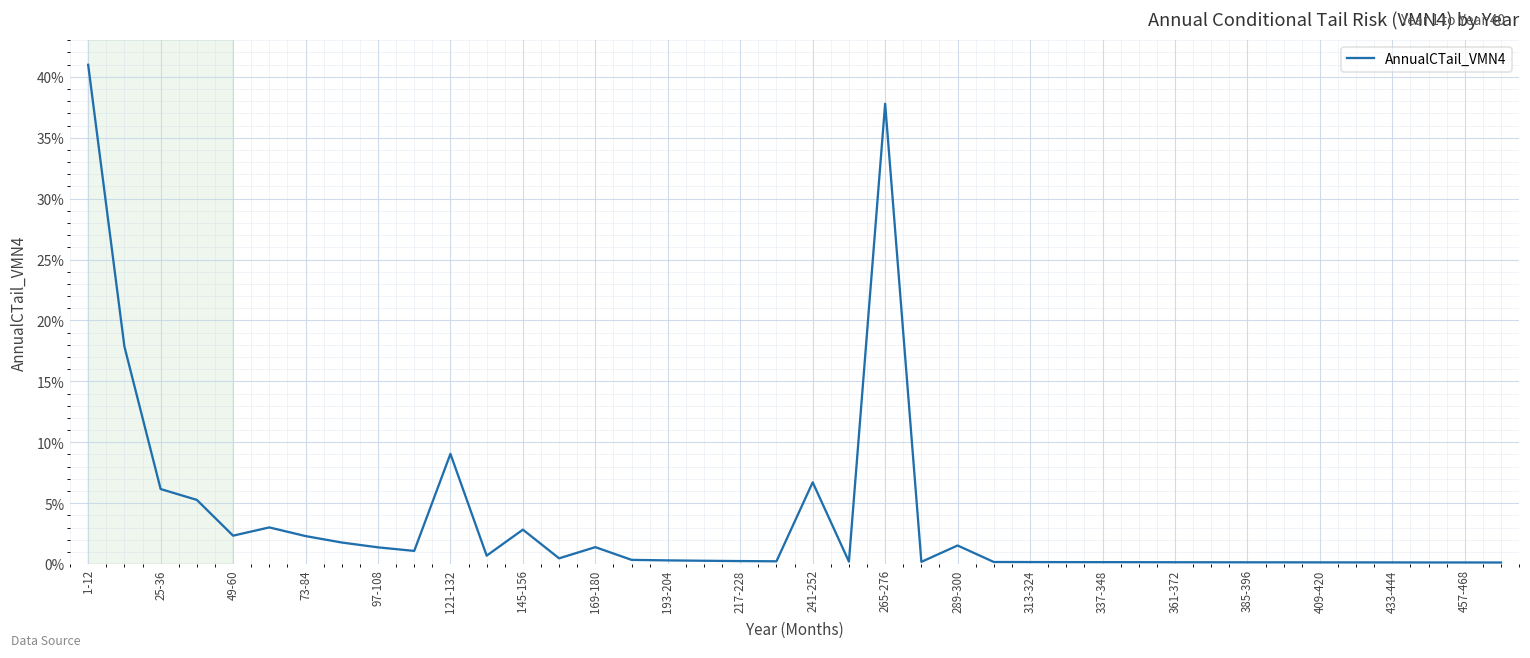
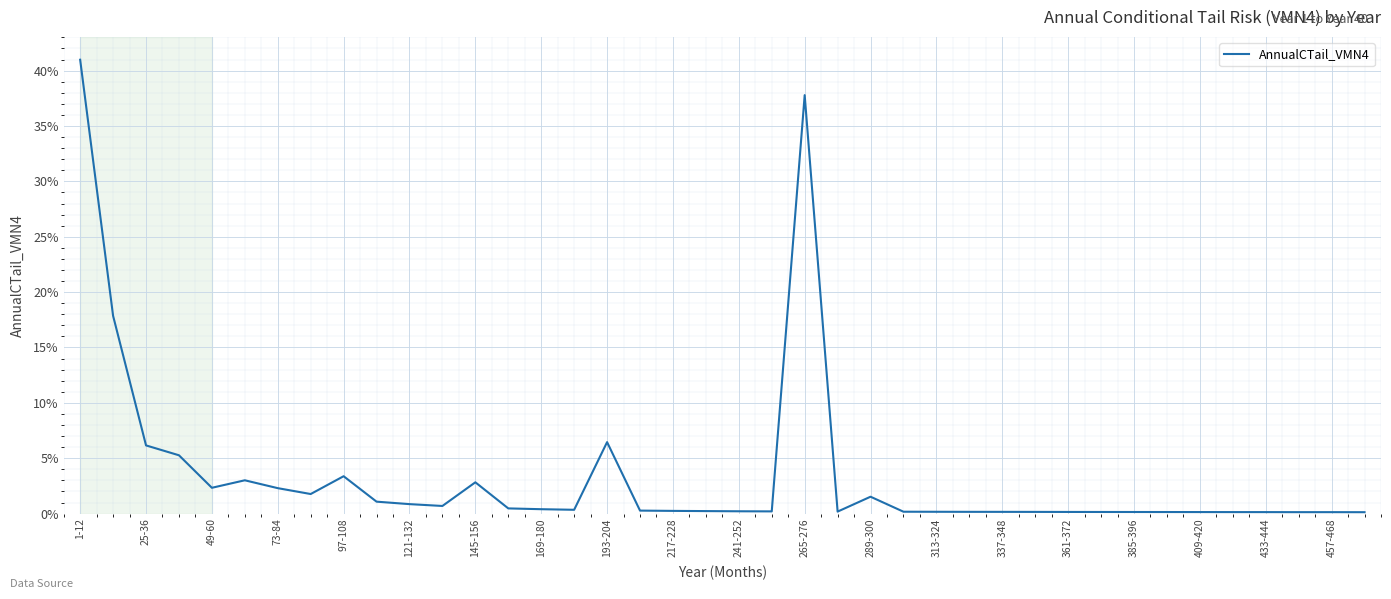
97-108: 1.4% -> 3.4%
121-132: 9.0% -> 0.9%
169-180: 1.4% -> 0.4%
193-204: 0.3% -> 6.5%
241-252: 6.7% -> 0.2%
